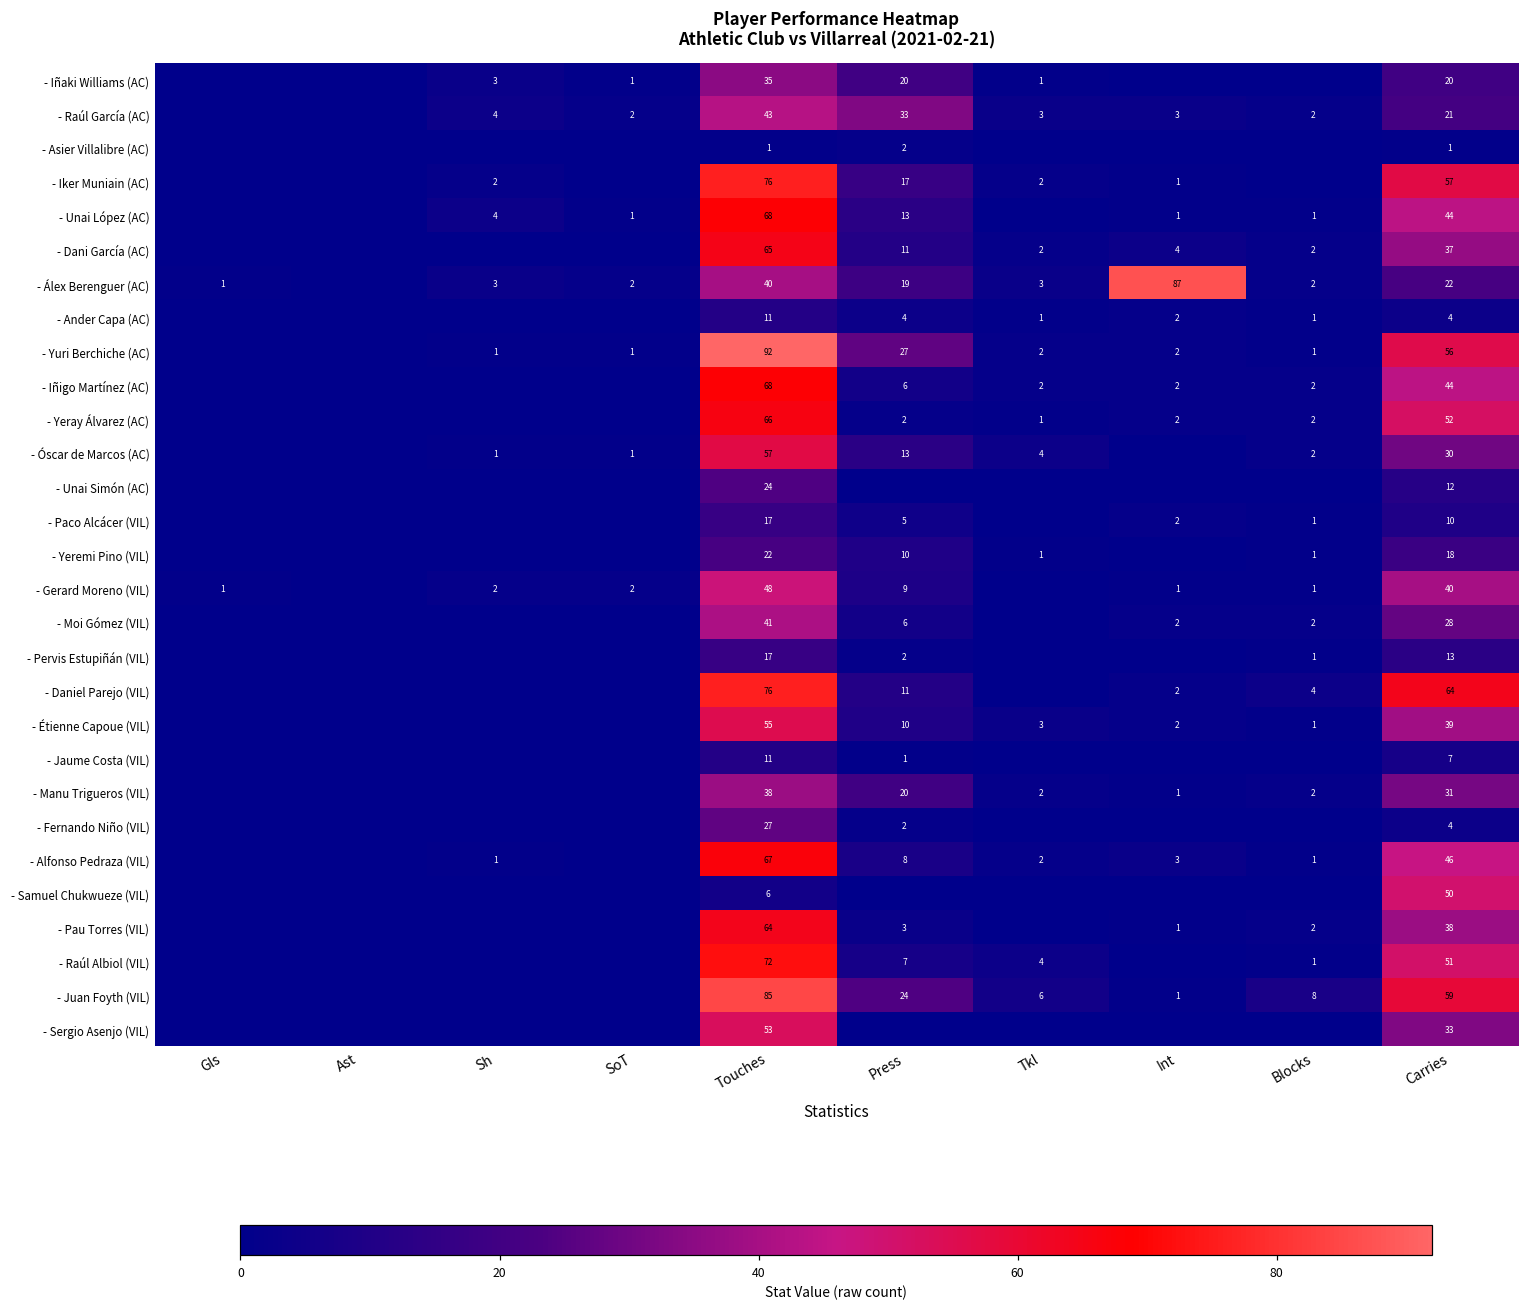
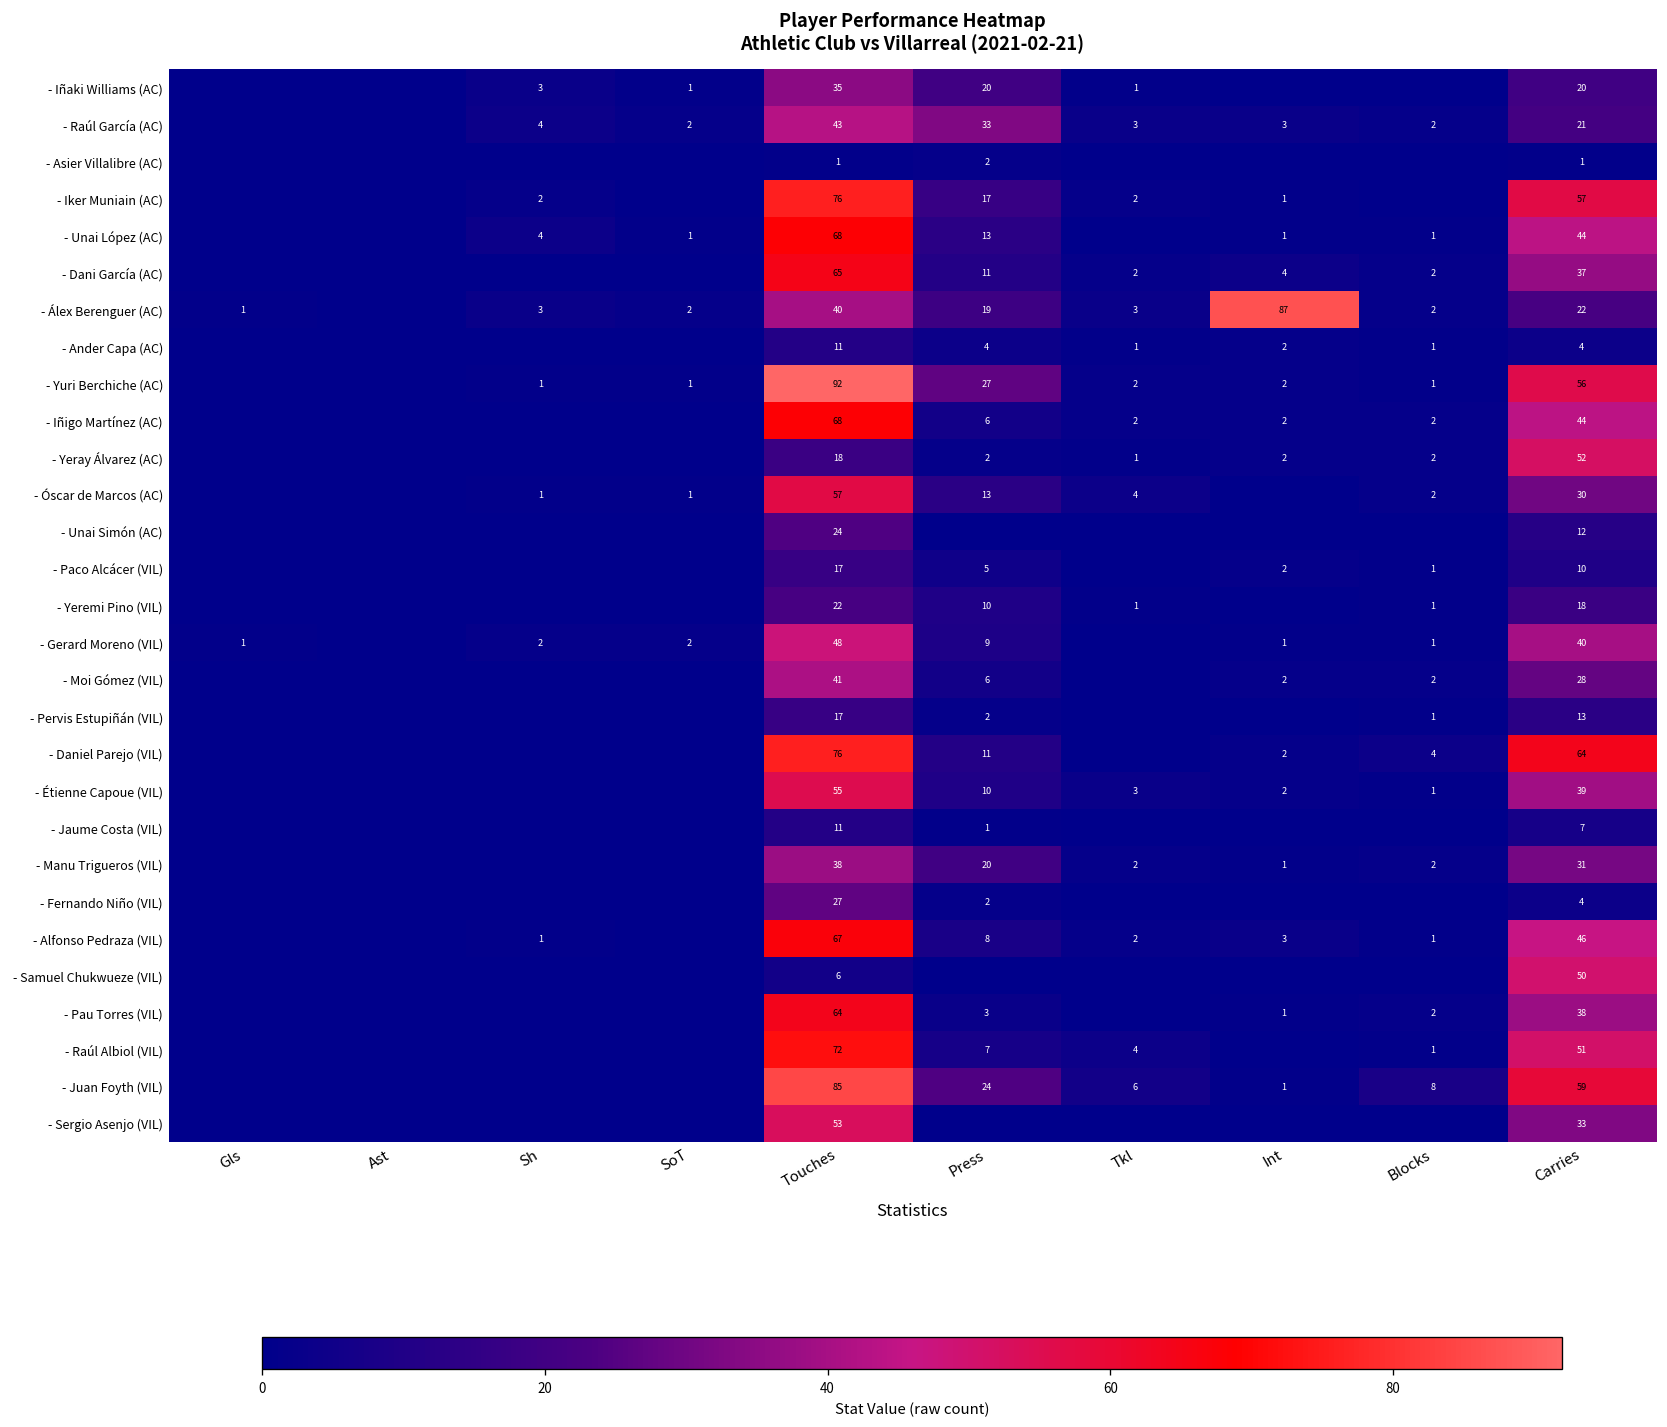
- Yeray Álvarez (AC), Touches: 66 -> 18
